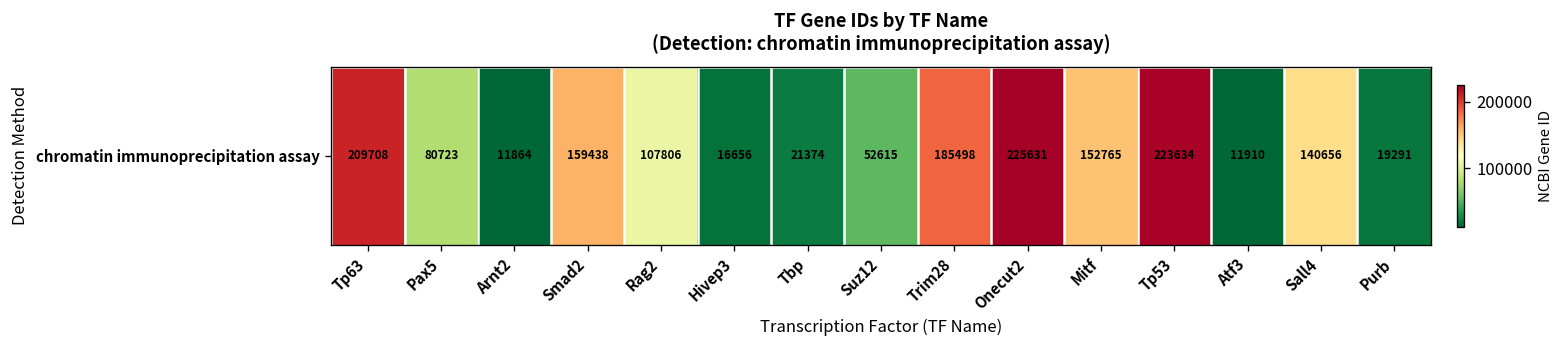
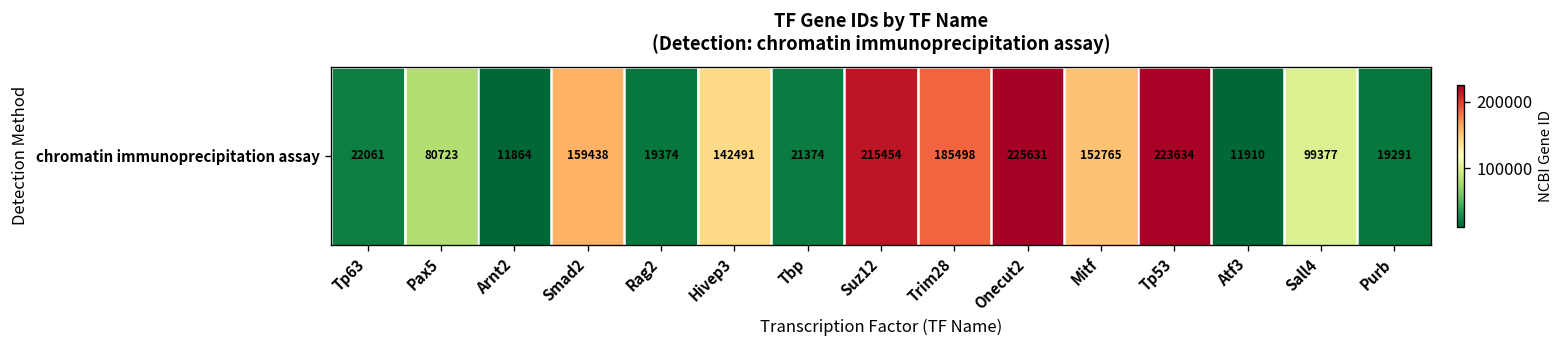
chromatin immunoprecipitation assay, Tp63: 209708 -> 22061
chromatin immunoprecipitation assay, Rag2: 107806 -> 19374
chromatin immunoprecipitation assay, Hivep3: 16656 -> 142491
chromatin immunoprecipitation assay, Suz12: 52615 -> 215454
chromatin immunoprecipitation assay, Sall4: 140656 -> 99377
